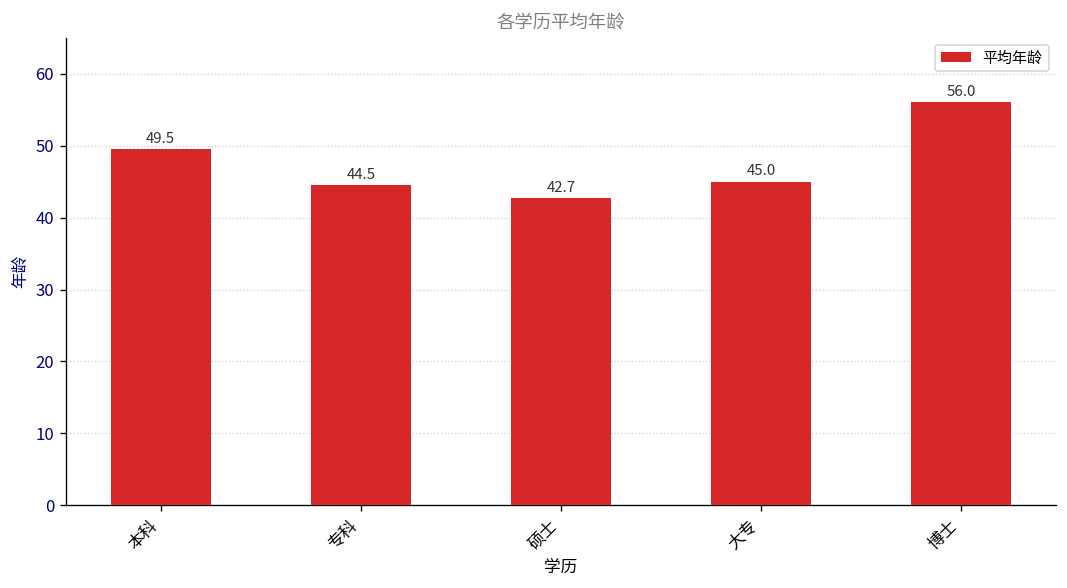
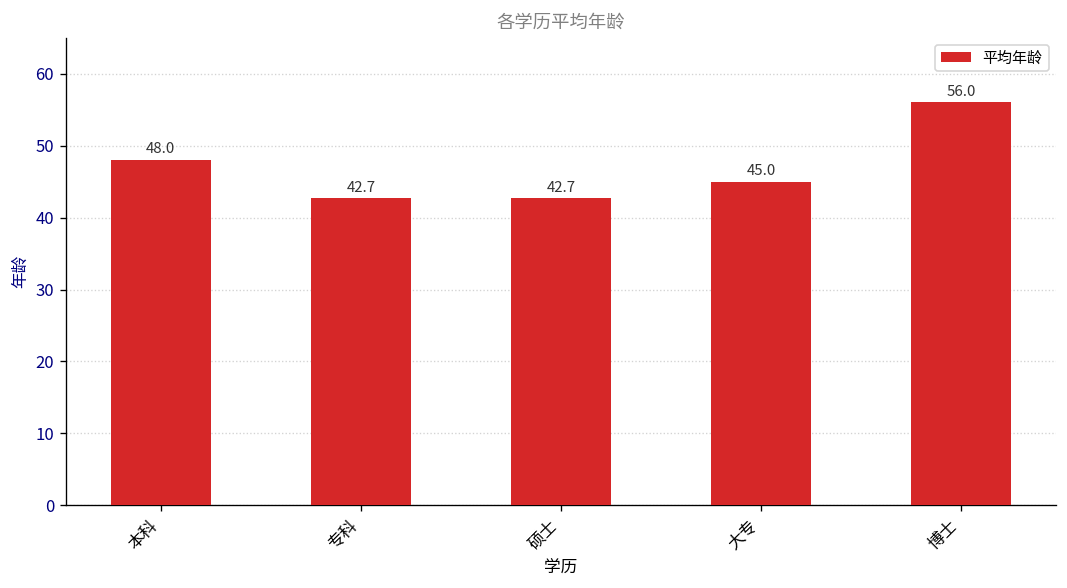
本科: 49.5 -> 48.0
专科: 44.5 -> 42.7
